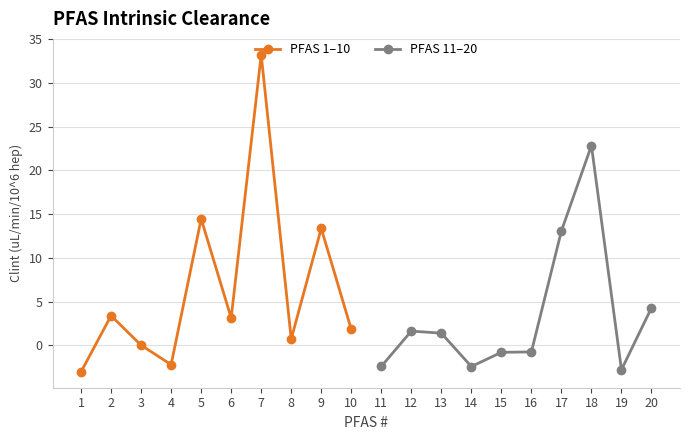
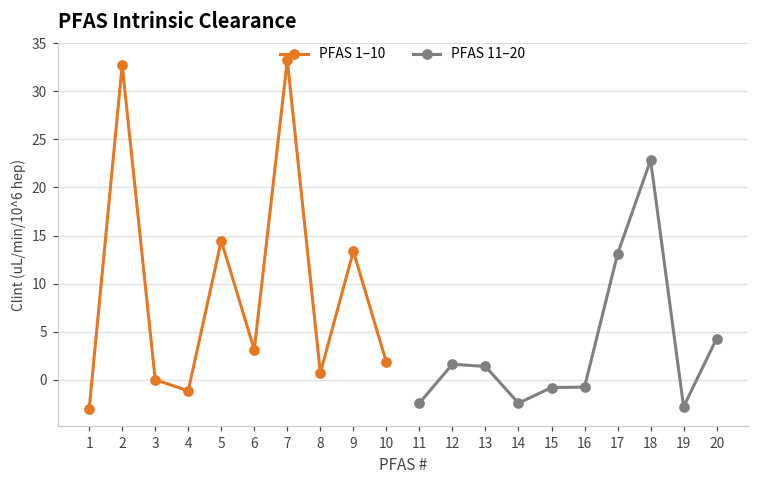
PFAS 1–10, 2: 3 -> 33
PFAS 1–10, 4: -2 -> -1
